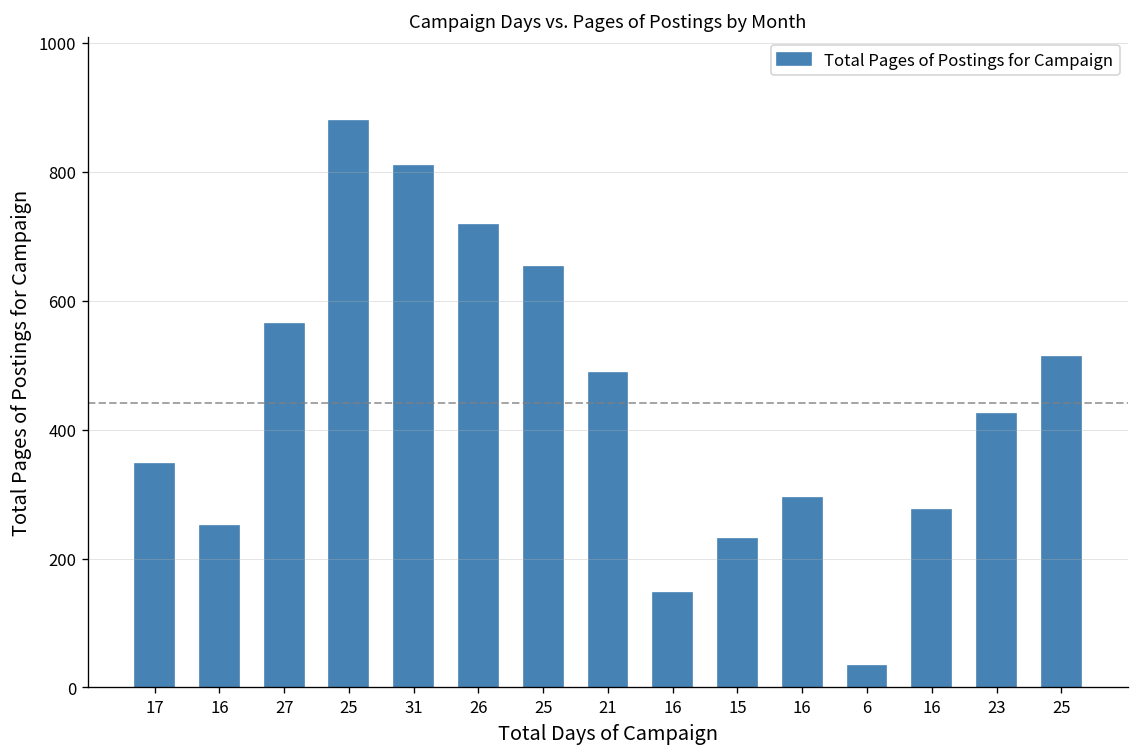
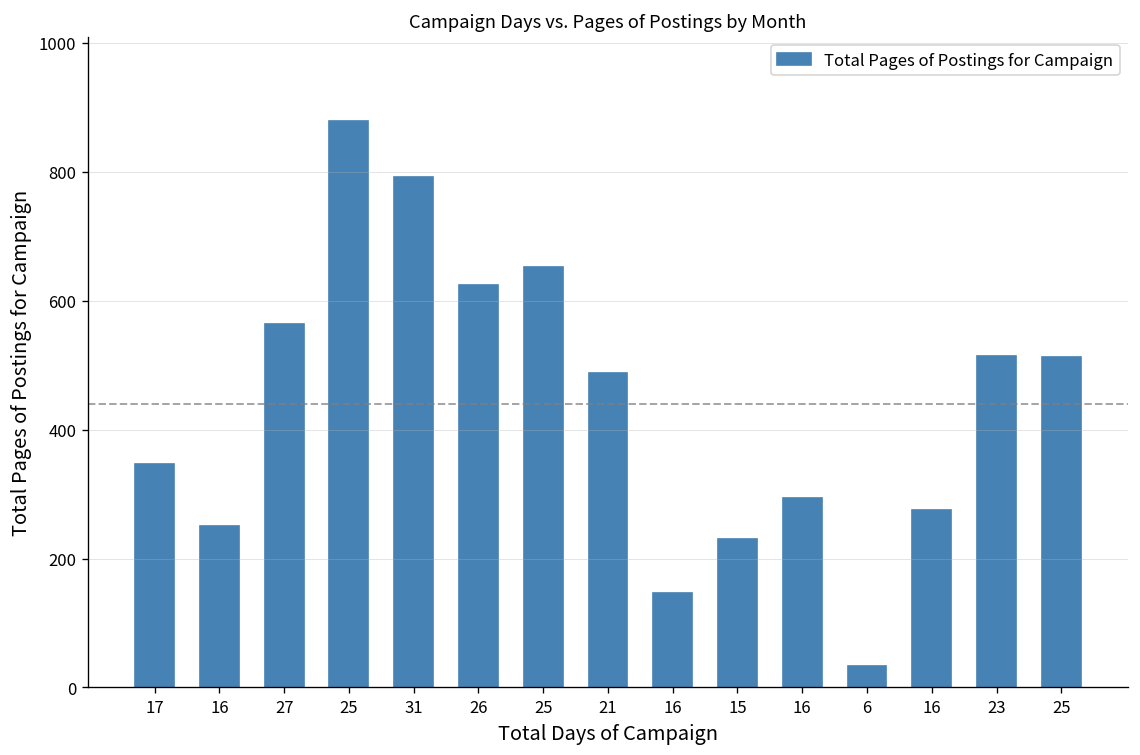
31: 810 -> 790
26: 720 -> 620
23: 420 -> 510
